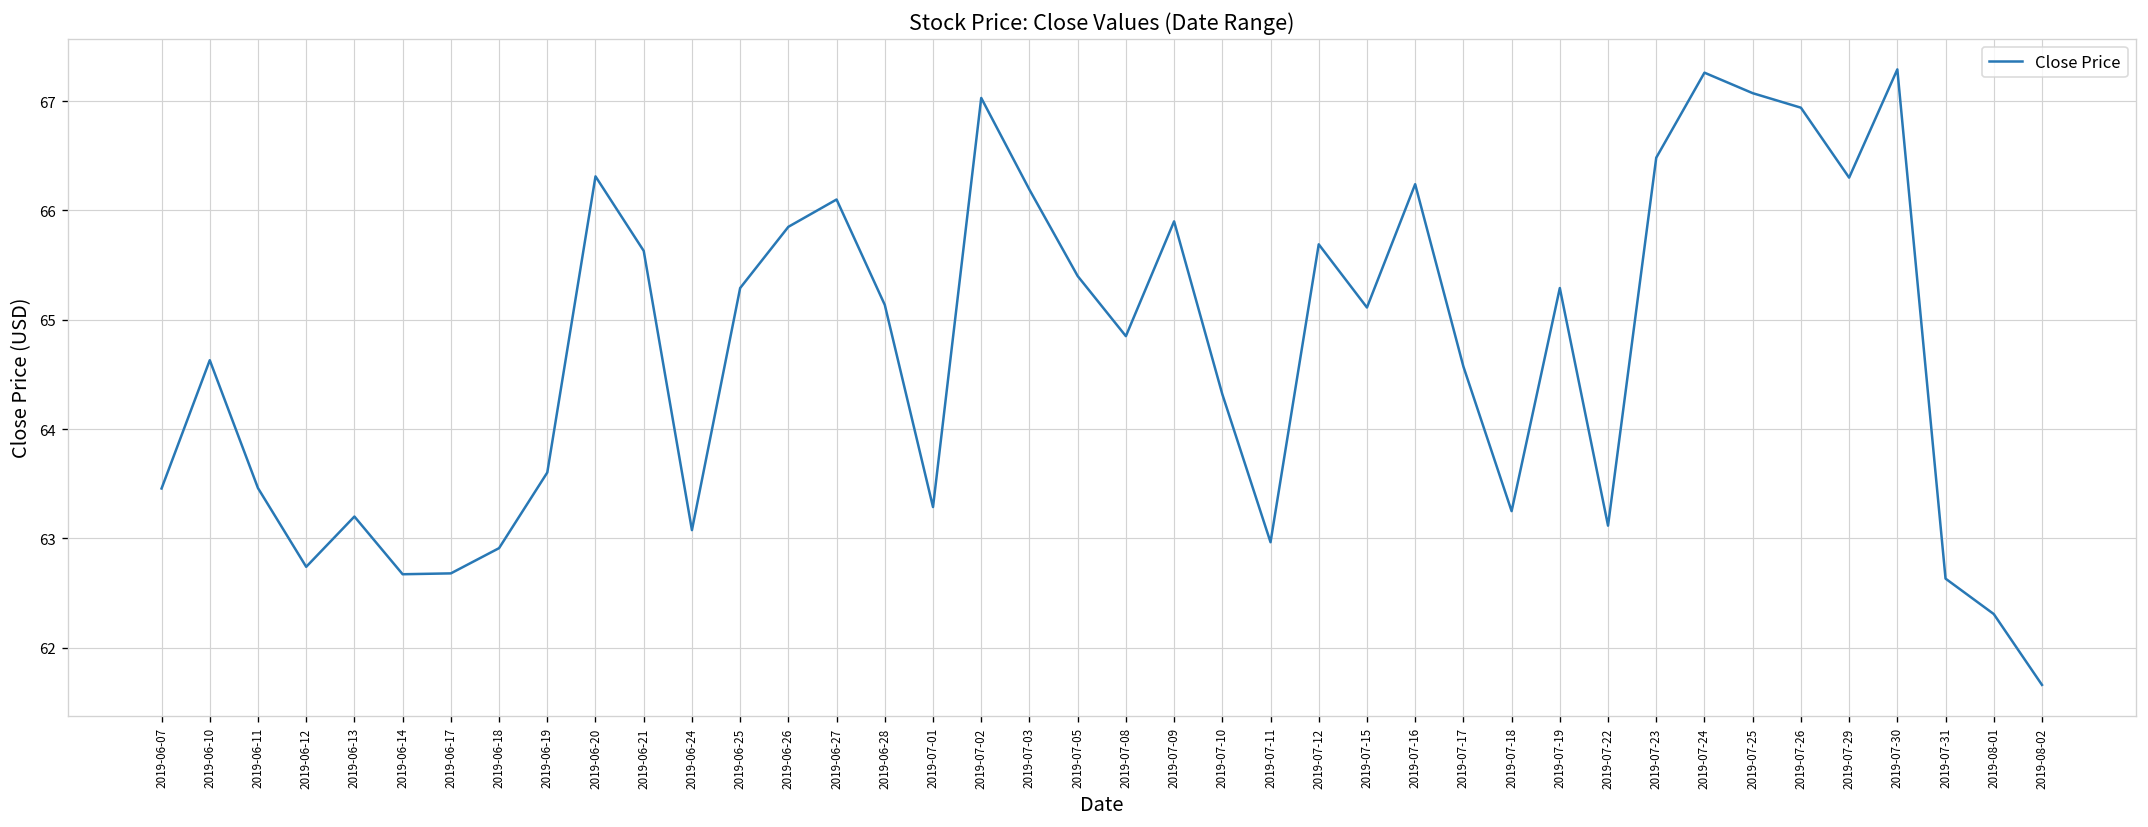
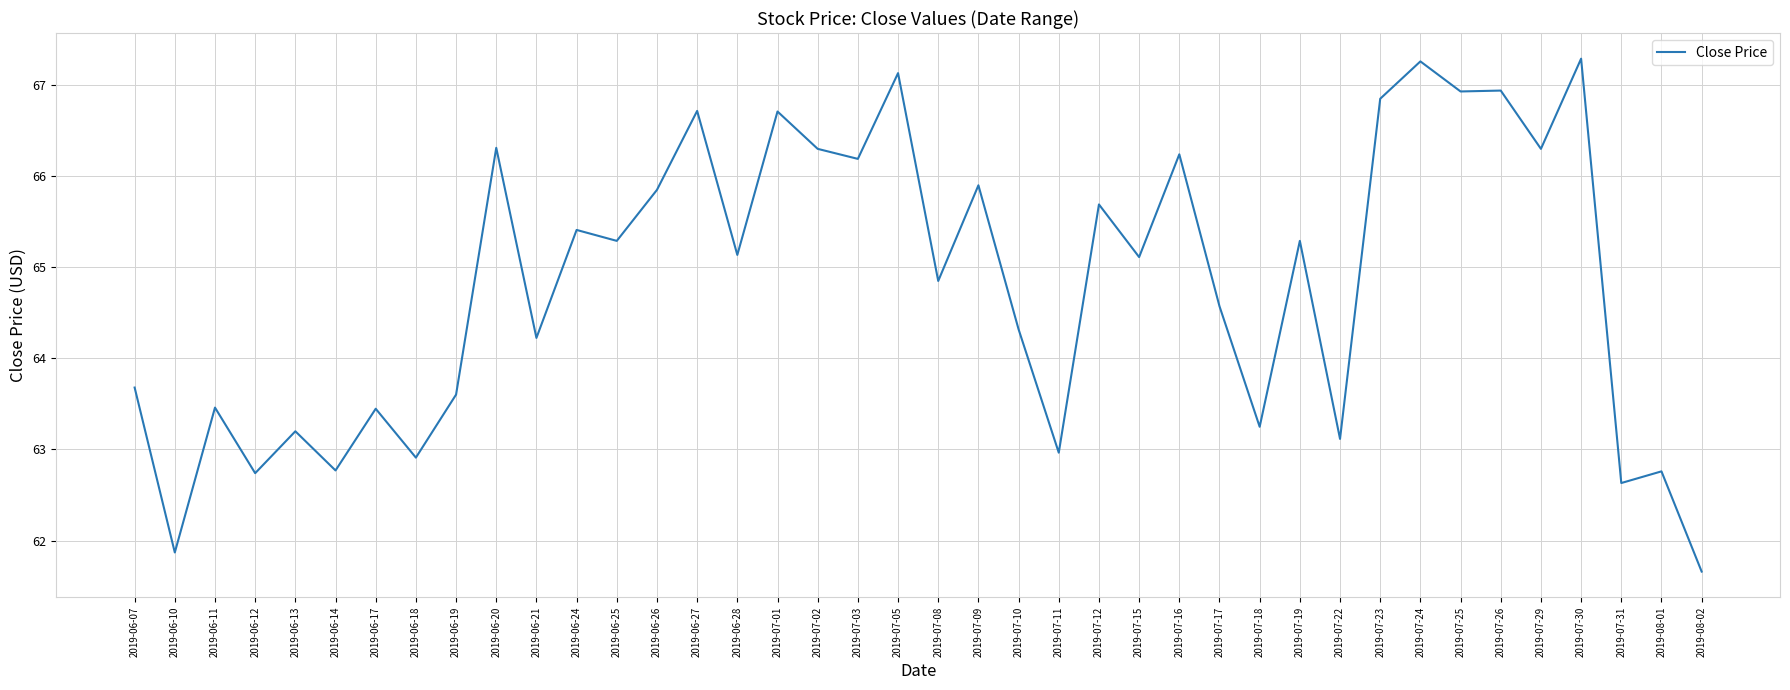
2019-06-07: 63.5 -> 63.7
2019-06-10: 64.6 -> 61.9
2019-06-14: 62.7 -> 62.8
2019-06-17: 62.7 -> 63.4
2019-06-21: 65.6 -> 64.2
2019-06-24: 63.1 -> 65.4
2019-06-27: 66.1 -> 66.7
2019-07-01: 63.3 -> 66.7
2019-07-02: 67.0 -> 66.3
2019-07-05: 65.4 -> 67.1
2019-07-23: 66.5 -> 66.8
2019-07-25: 67.1 -> 66.9
2019-08-01: 62.3 -> 62.8
